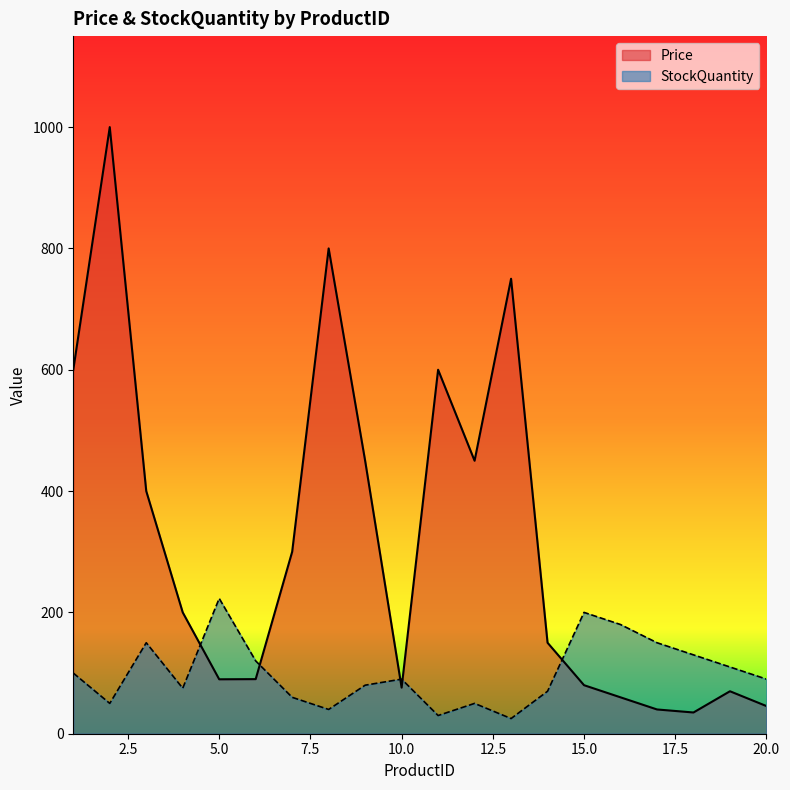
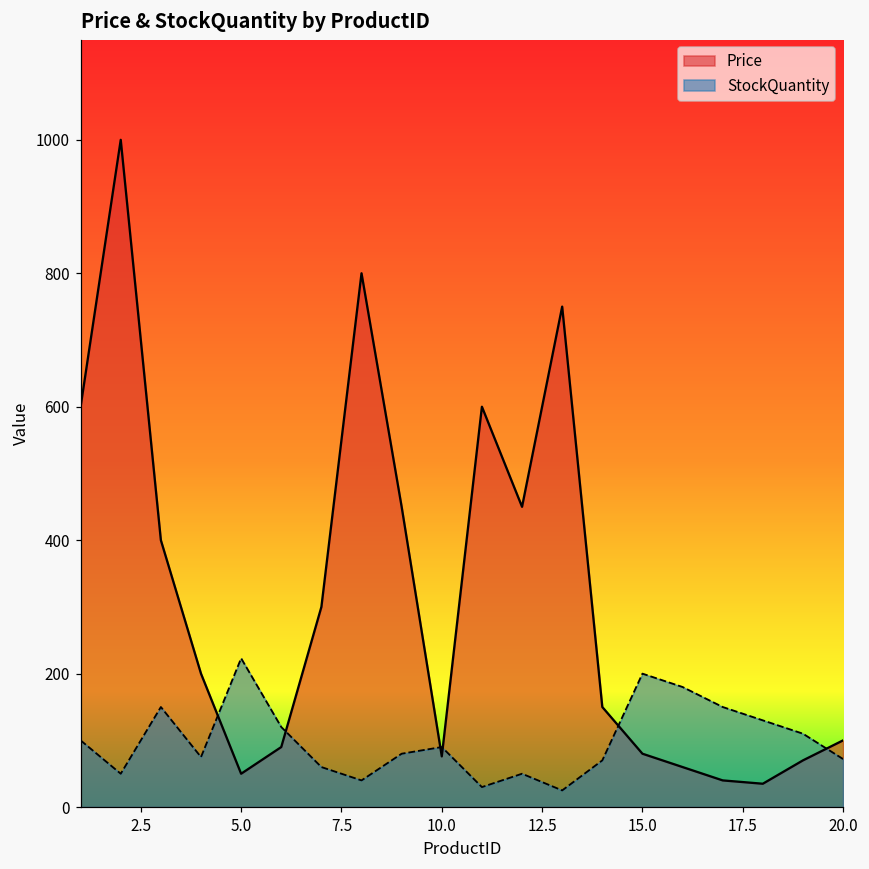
Price, 5.0: 90 -> 50
Price, 20.0: 50 -> 100
StockQuantity, 20.0: 90 -> 70
